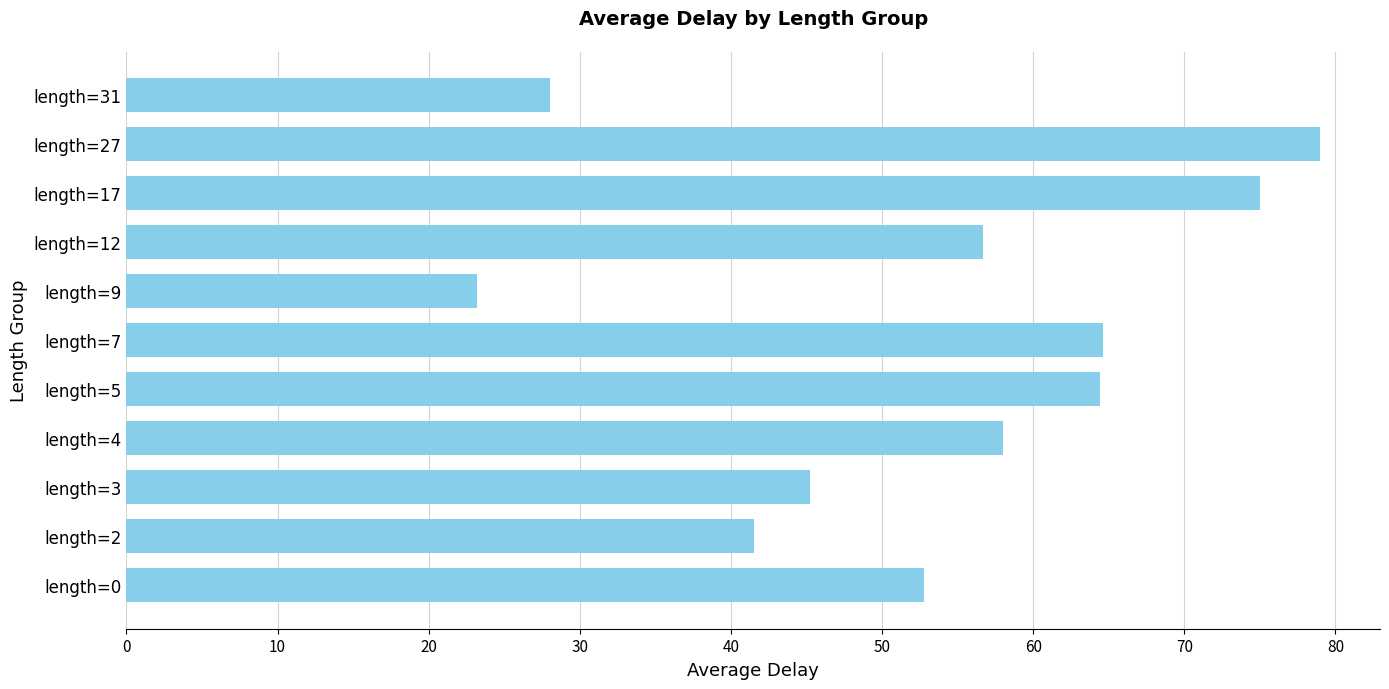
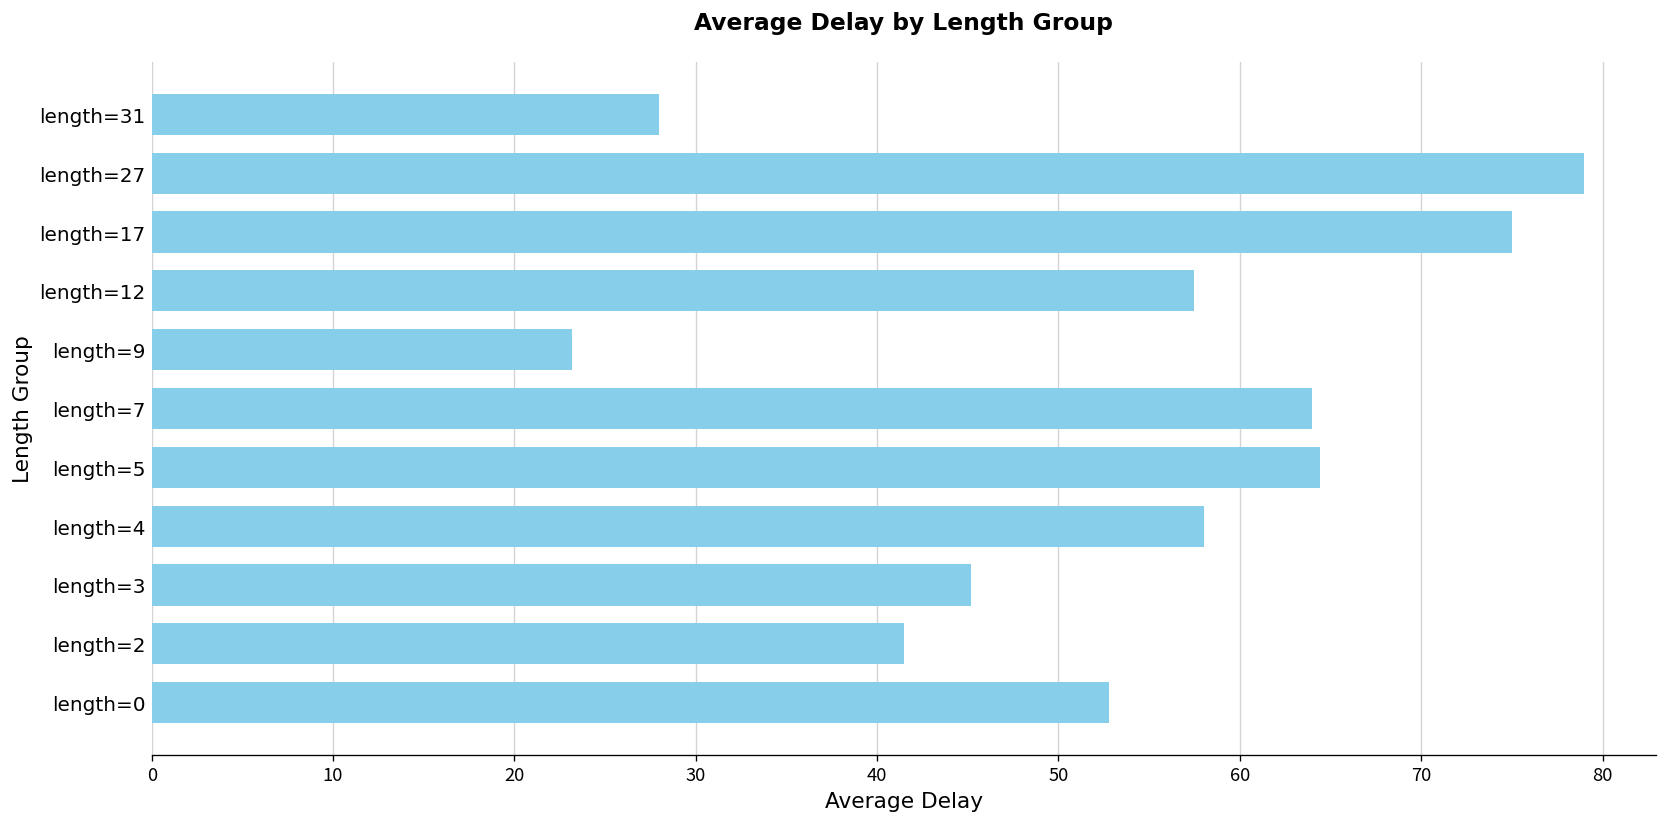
length=12: 56.7 -> 57.5
length=7: 64.6 -> 64.0
